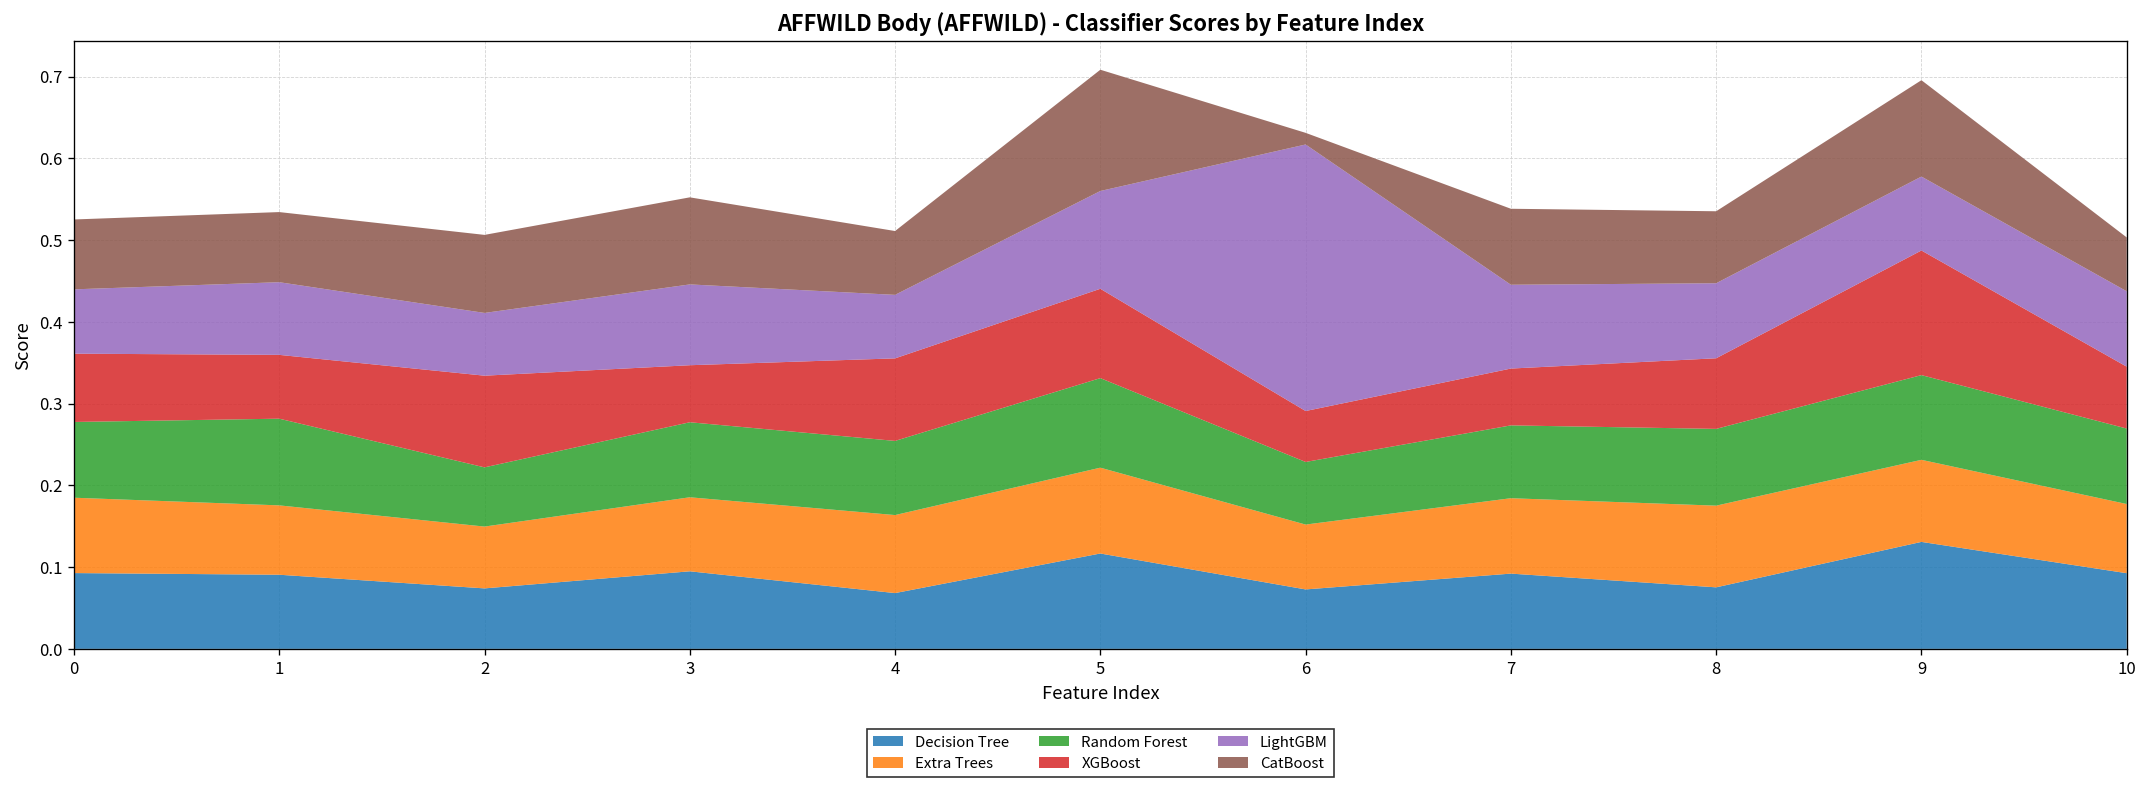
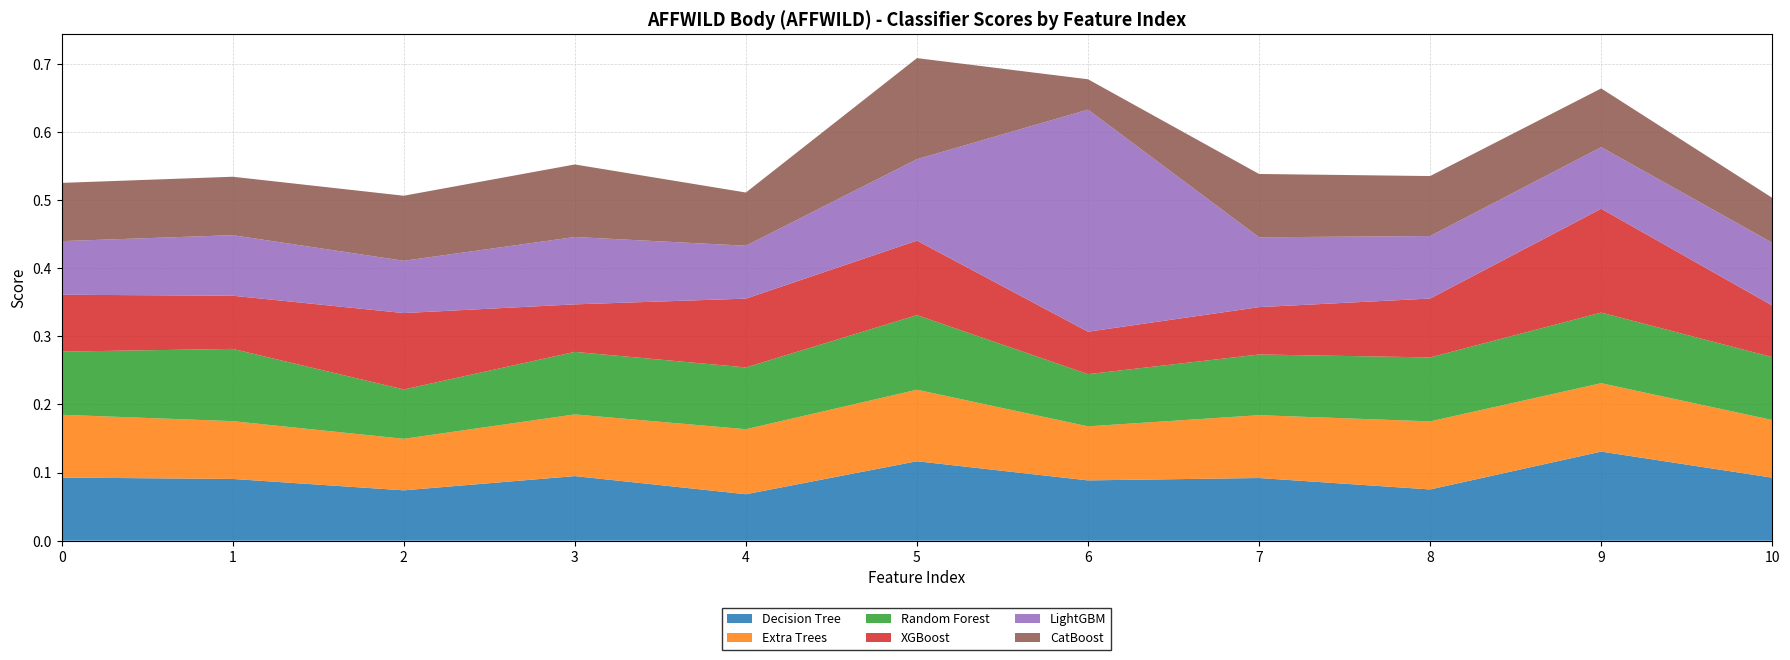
Decision Tree, 6: 0.07 -> 0.09
CatBoost, 6: 0.01 -> 0.04
CatBoost, 9: 0.12 -> 0.09
